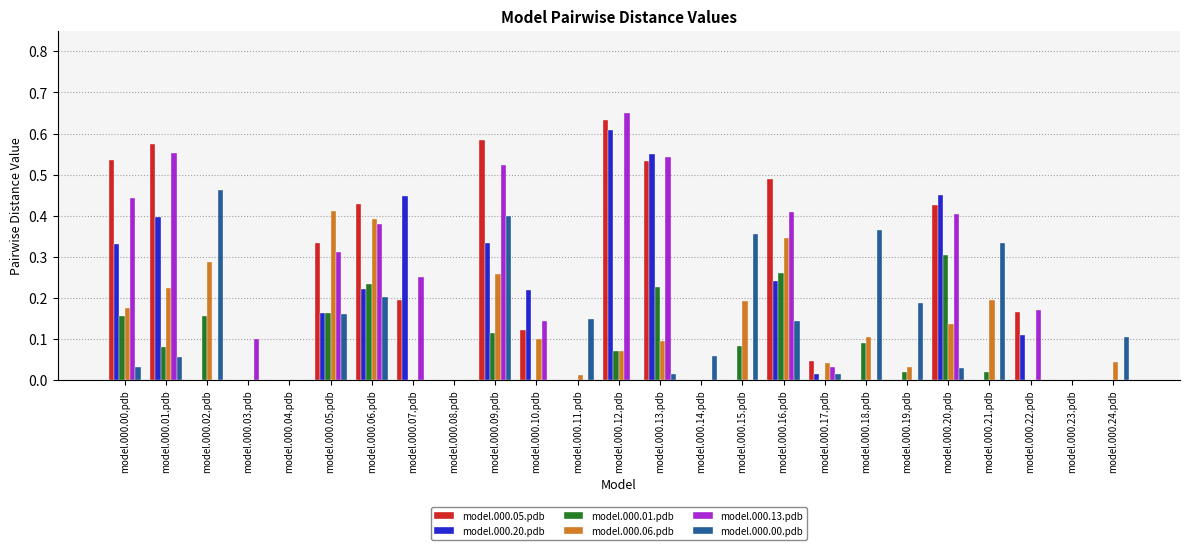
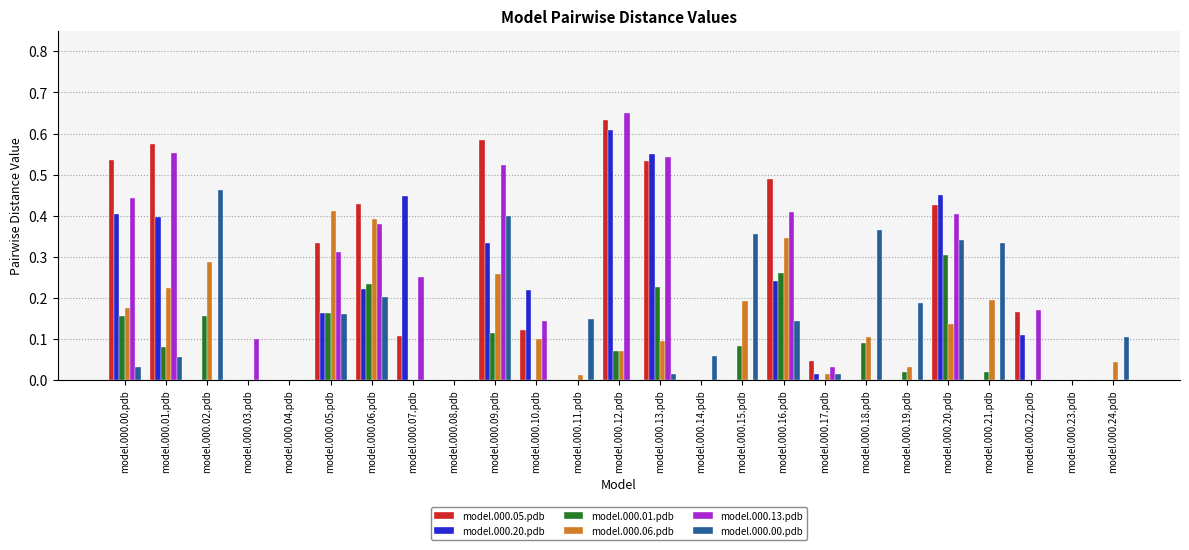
model.000.20.pdb, model.000.00.pdb: 0.33 -> 0.40
model.000.05.pdb, model.000.07.pdb: 0.20 -> 0.11
model.000.06.pdb, model.000.17.pdb: 0.04 -> 0.01
model.000.00.pdb, model.000.20.pdb: 0.03 -> 0.34
